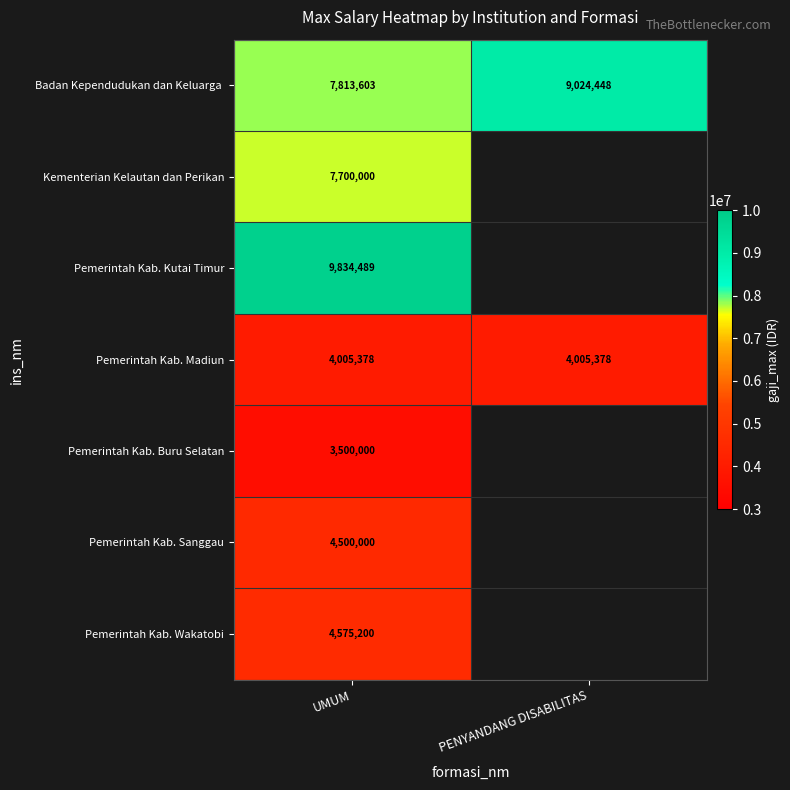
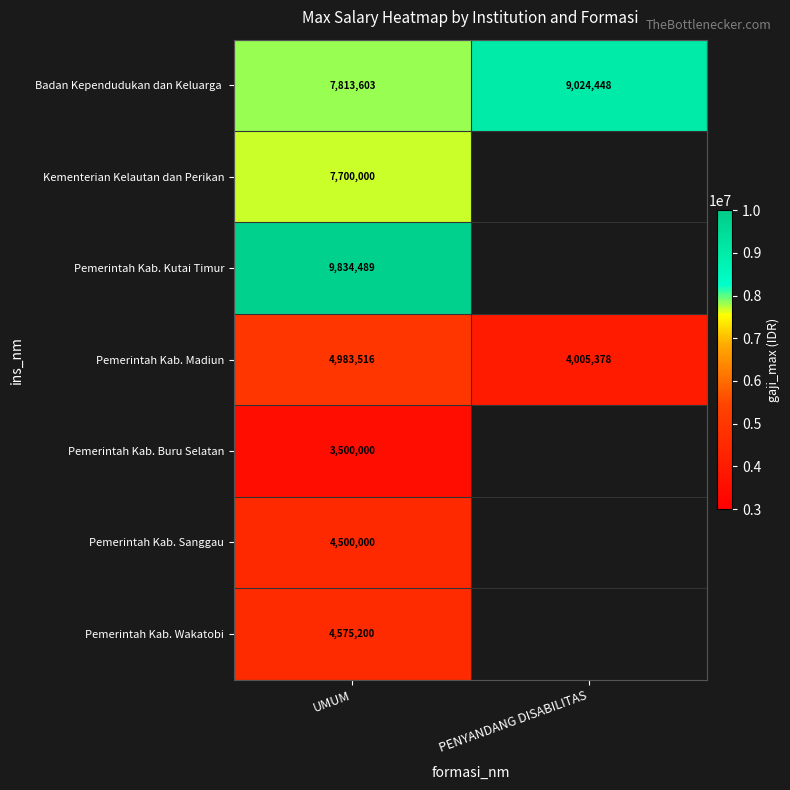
Pemerintah Kab. Madiun, UMUM: 4,005,378 -> 4,983,516
